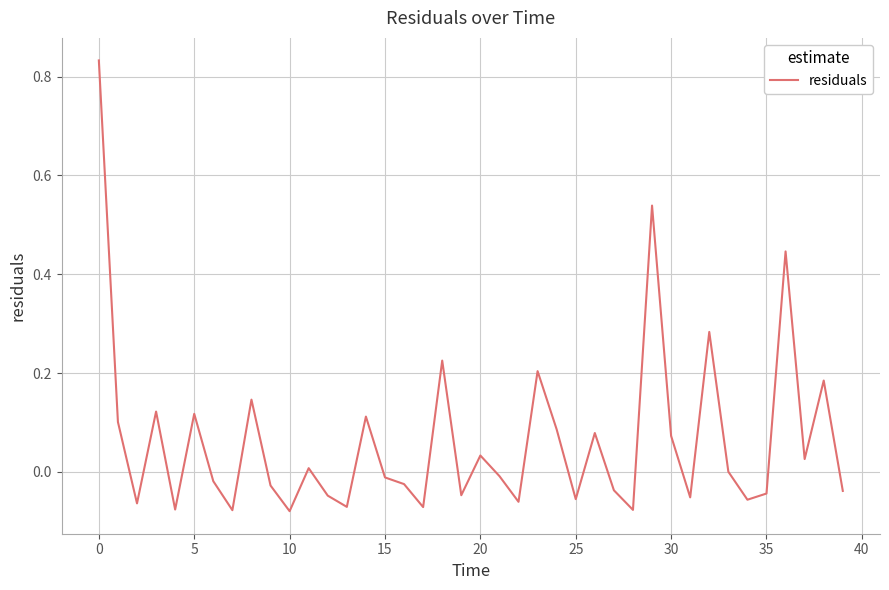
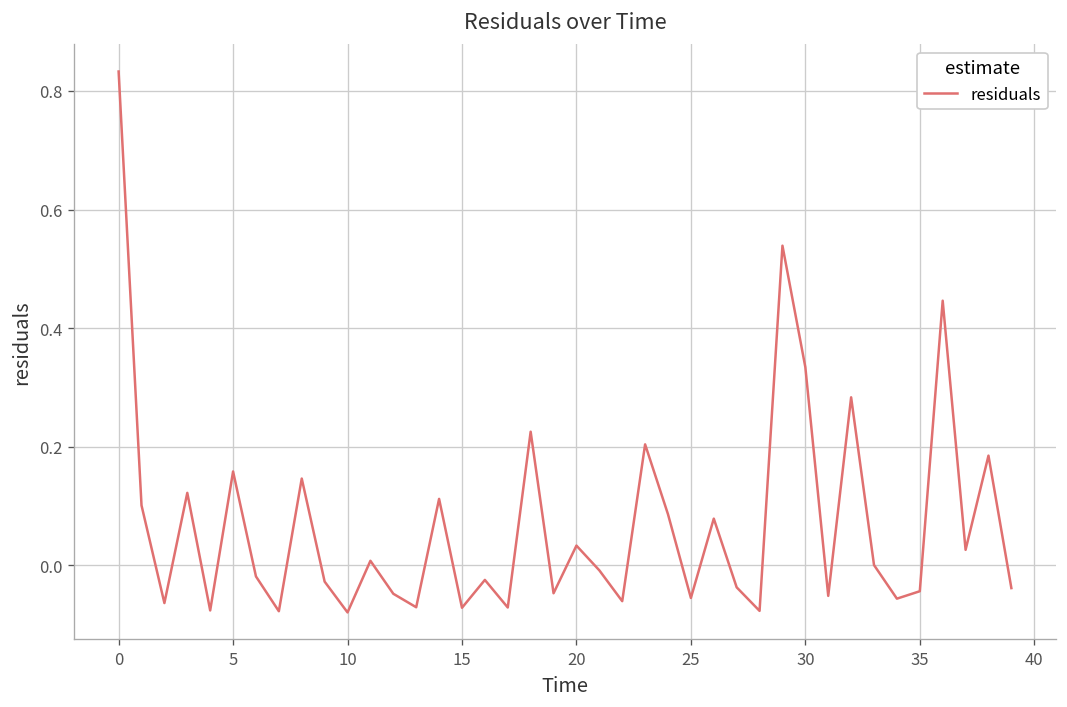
5: 0.12 -> 0.16
15: -0.01 -> -0.07
30: 0.07 -> 0.33
